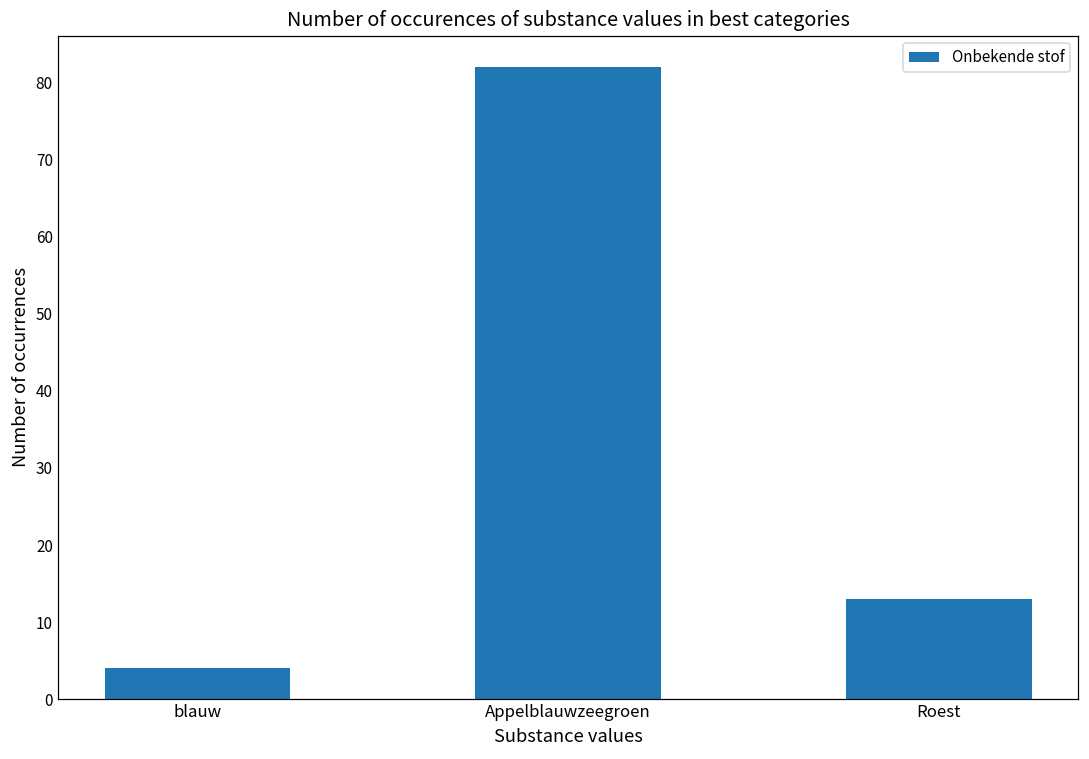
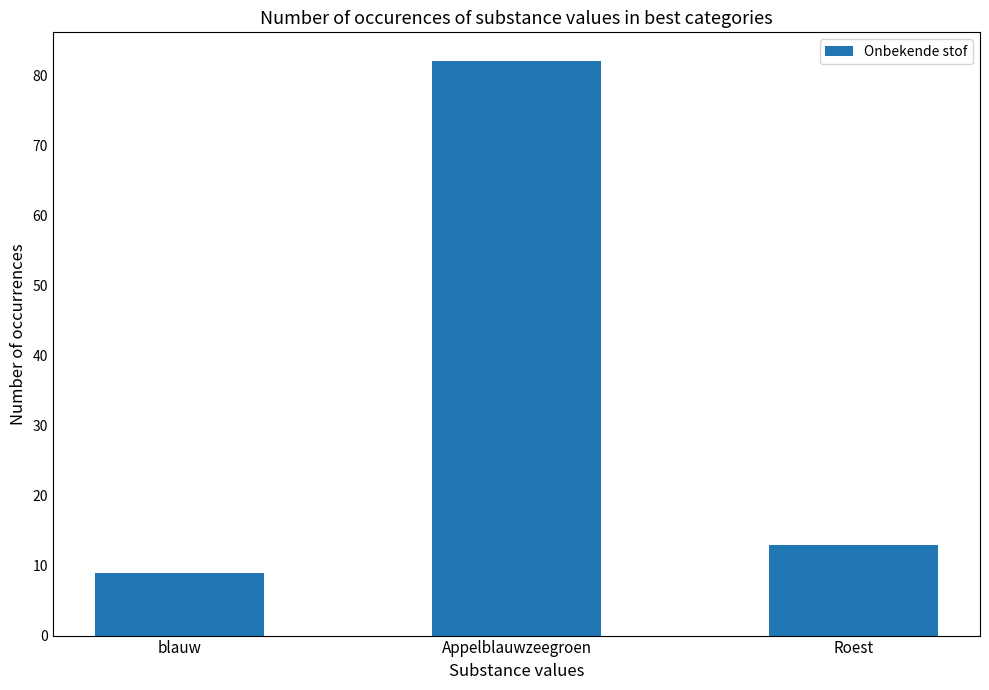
blauw: 4 -> 9
